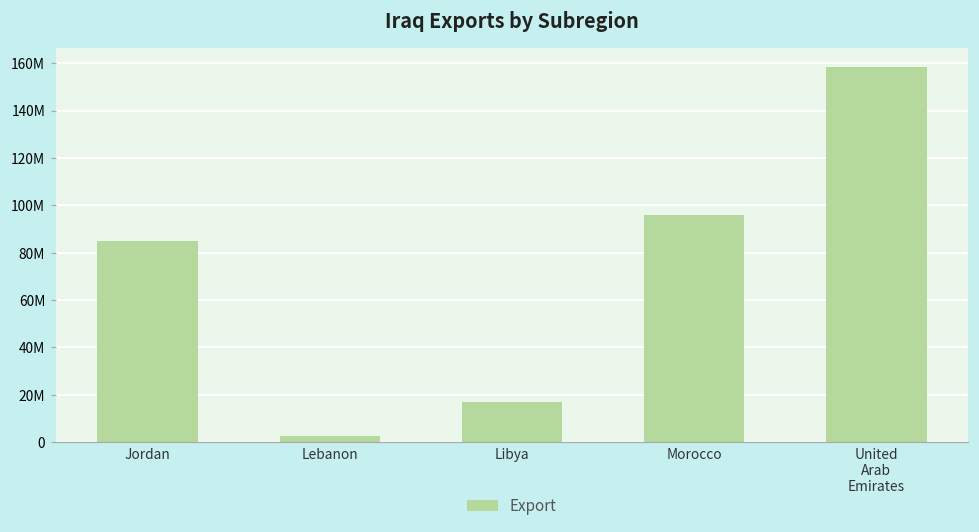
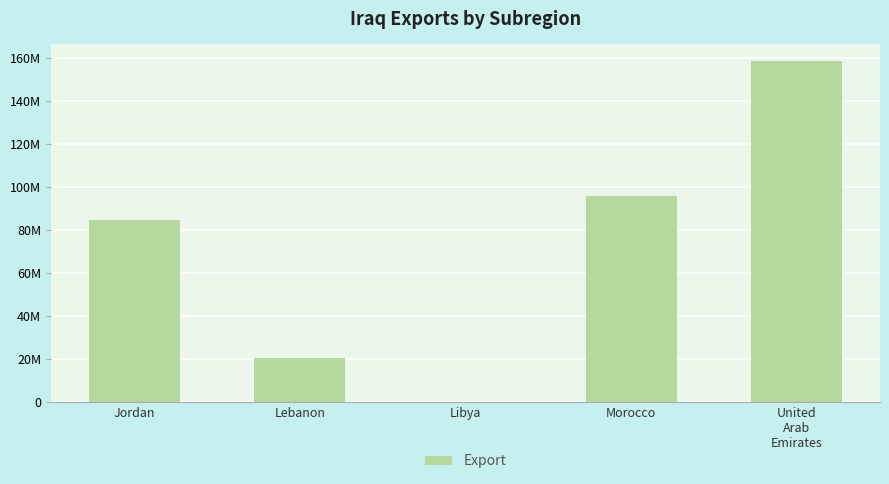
Lebanon: 3000000 -> 21000000
Libya: 17000000 -> 0
